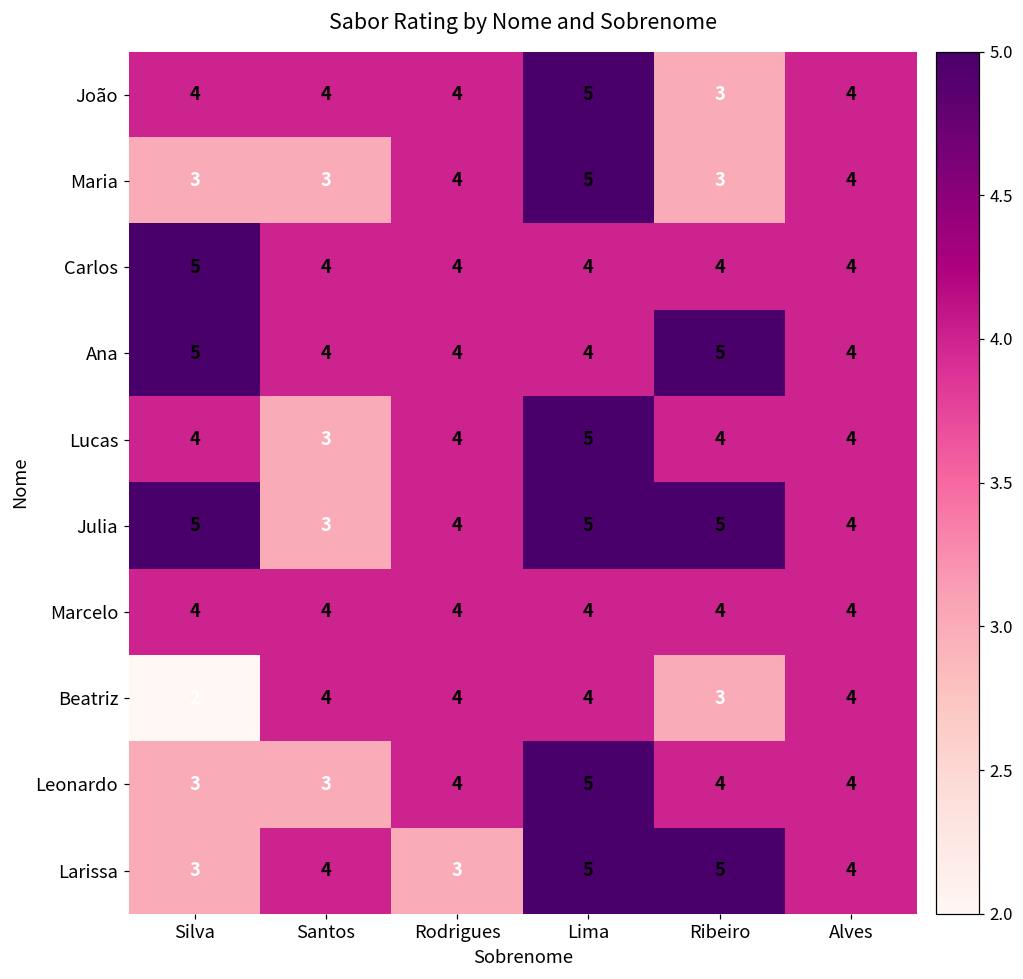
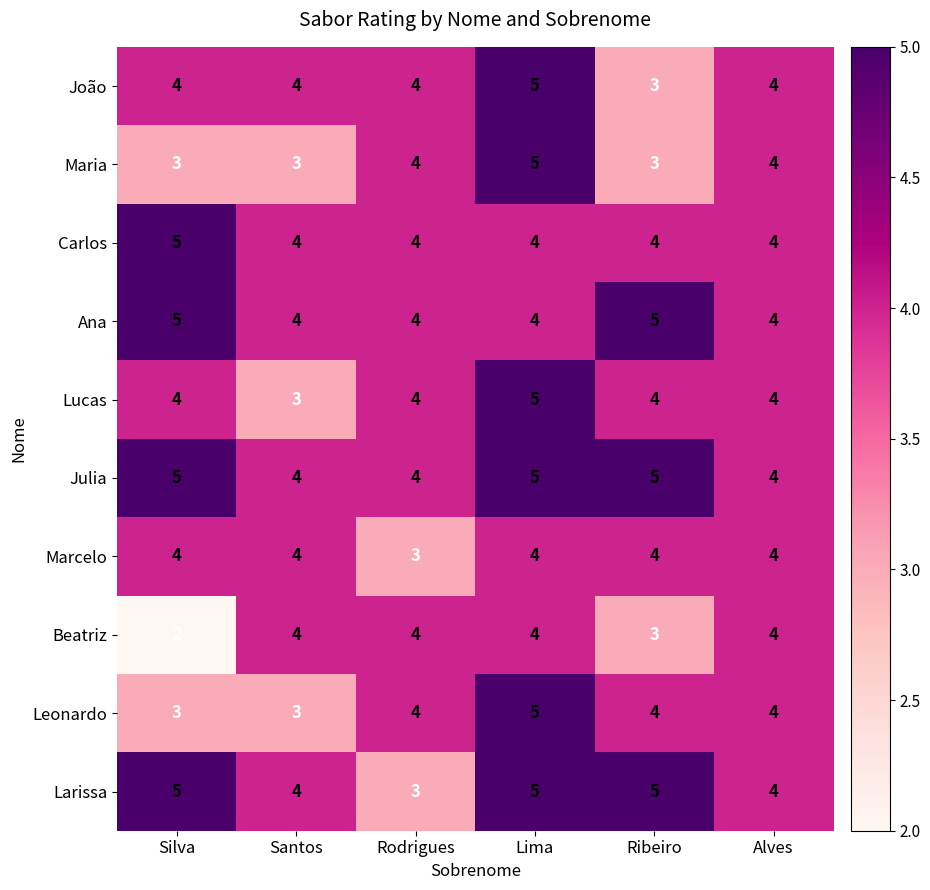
Julia, Santos: 3 -> 4
Marcelo, Rodrigues: 4 -> 3
Larissa, Silva: 3 -> 5
